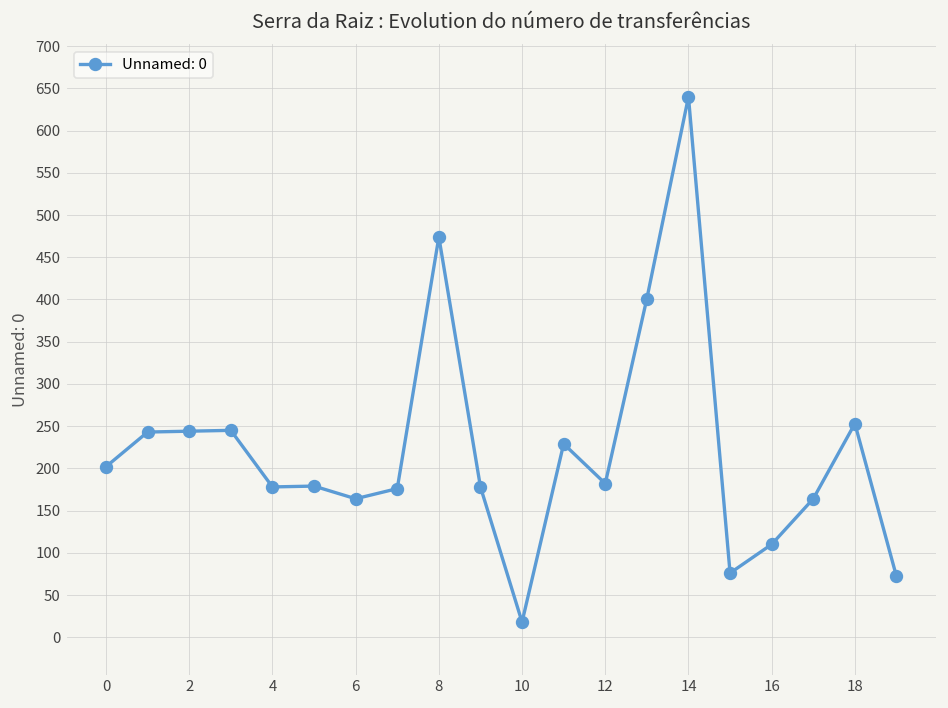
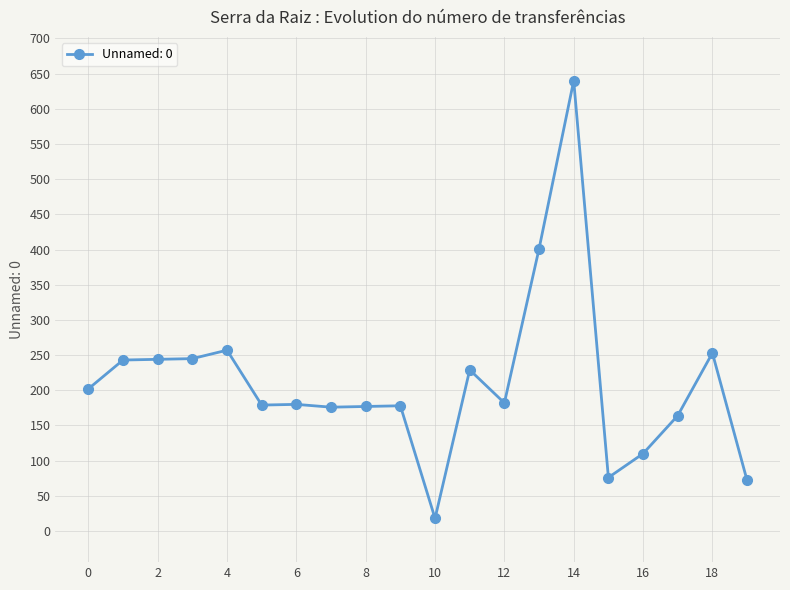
4: 180 -> 260
6: 160 -> 180
8: 470 -> 180
